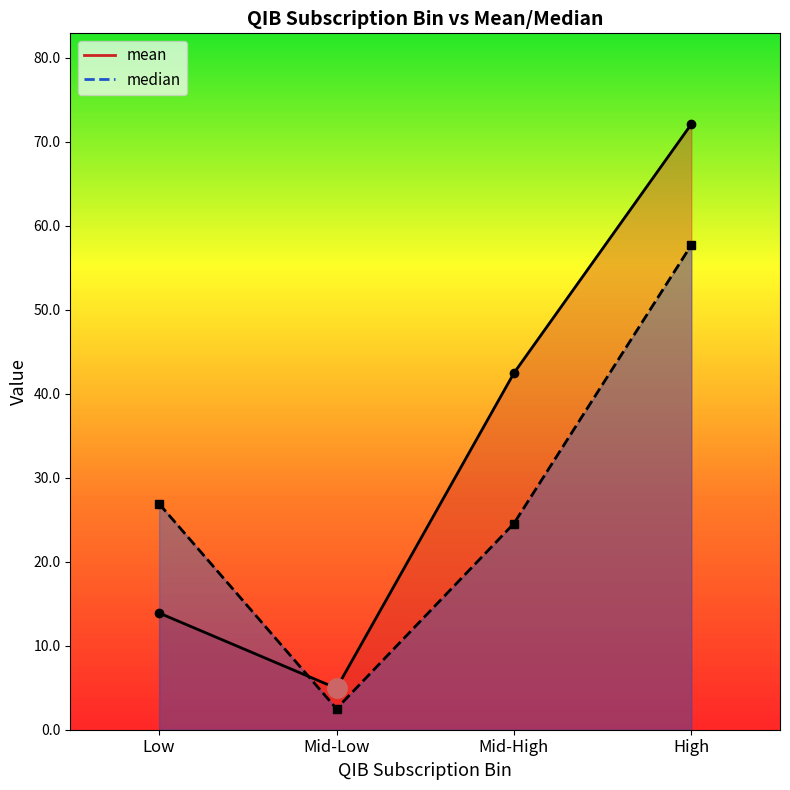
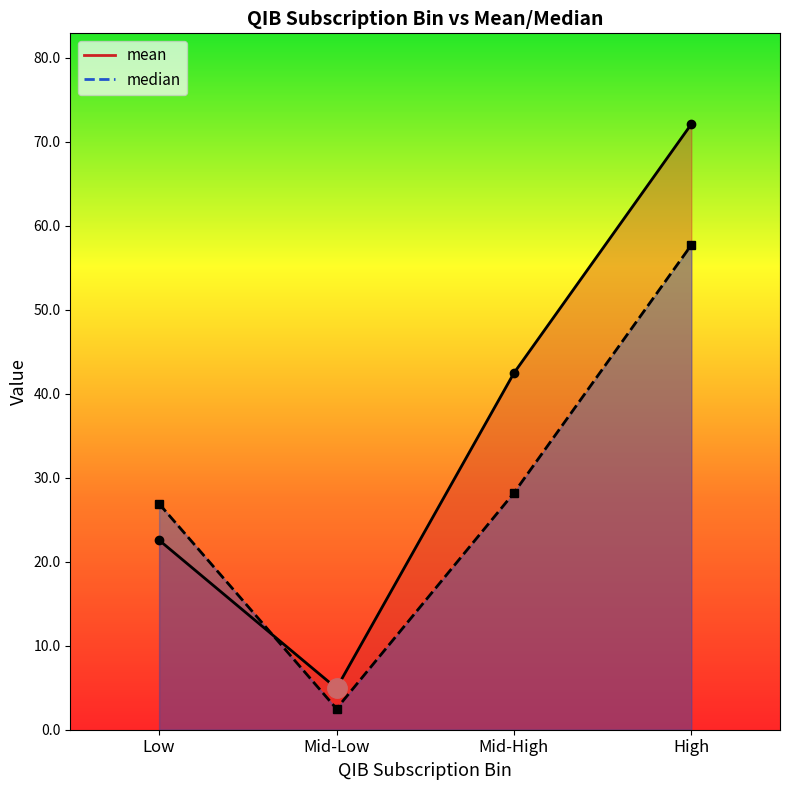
mean, Low: 14 -> 23
median, Mid-High: 25 -> 28
